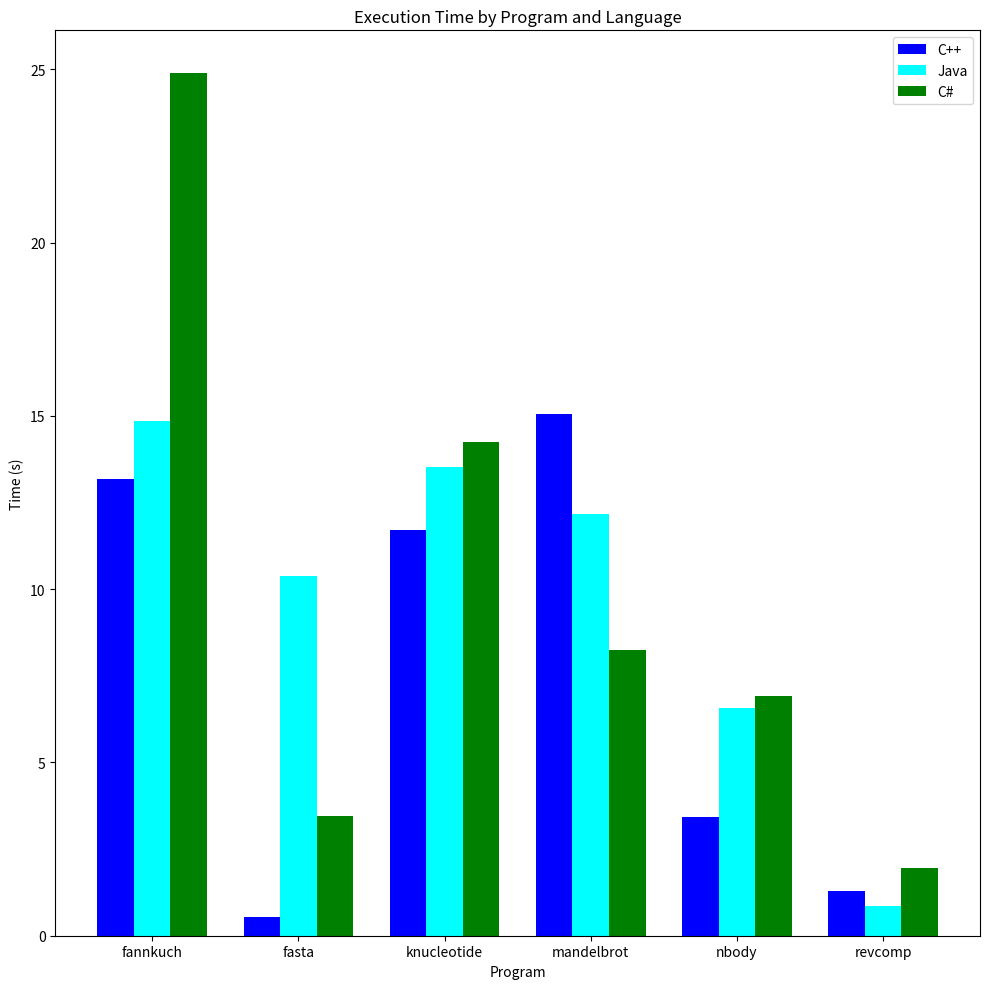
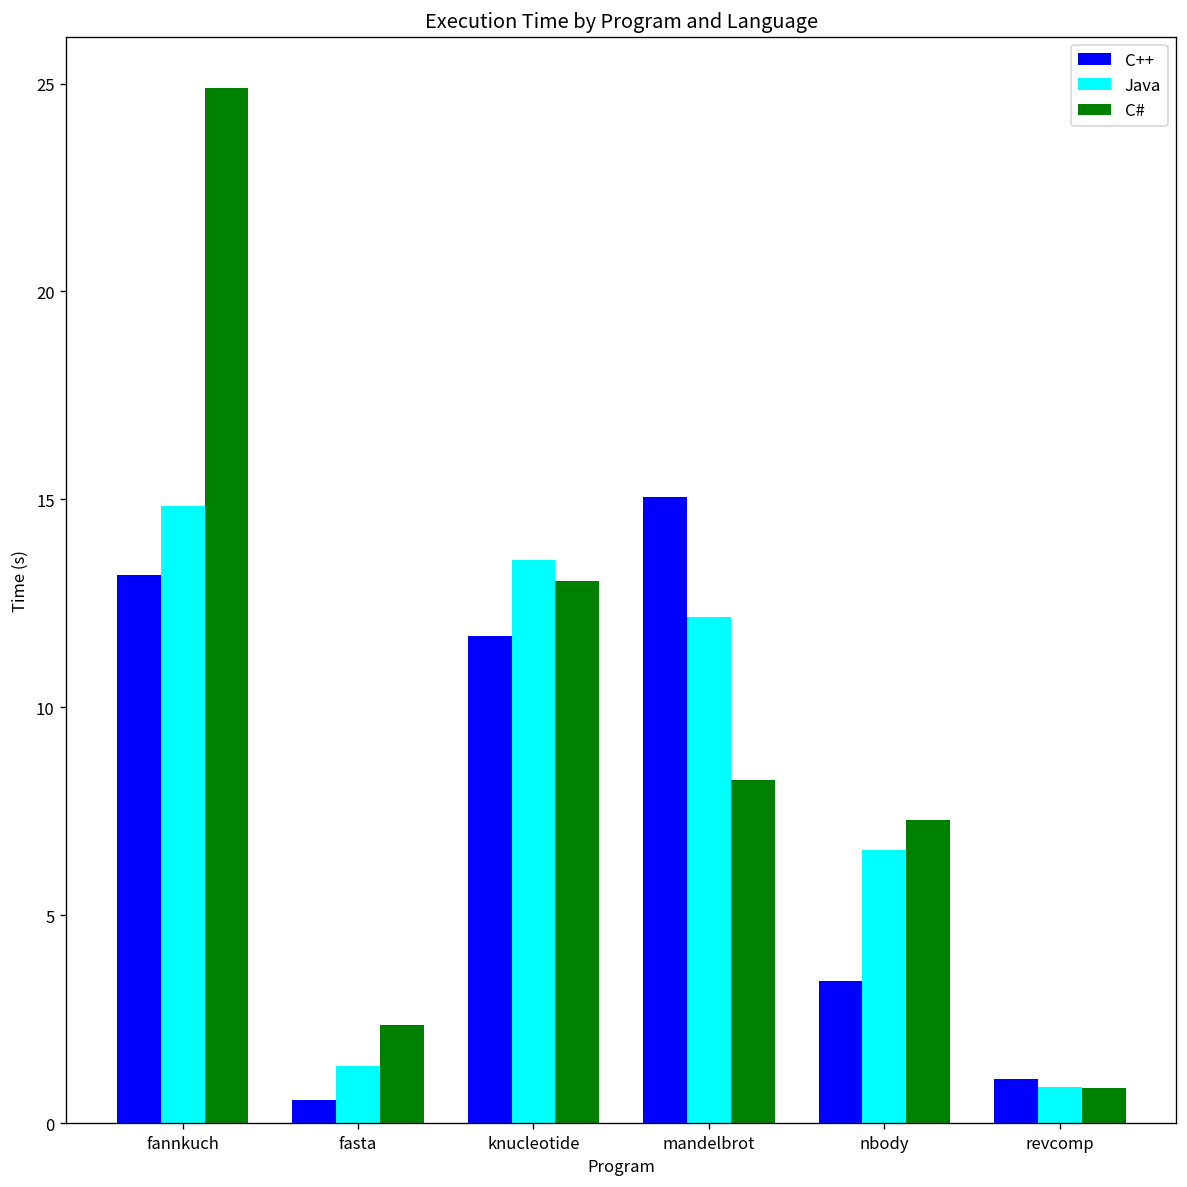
Java, fasta: 10.4 -> 1.4
C#, fasta: 3.4 -> 2.4
C#, knucleotide: 14.2 -> 13.0
C#, nbody: 6.9 -> 7.3
C++, revcomp: 1.3 -> 1.1
C#, revcomp: 2.0 -> 0.8
